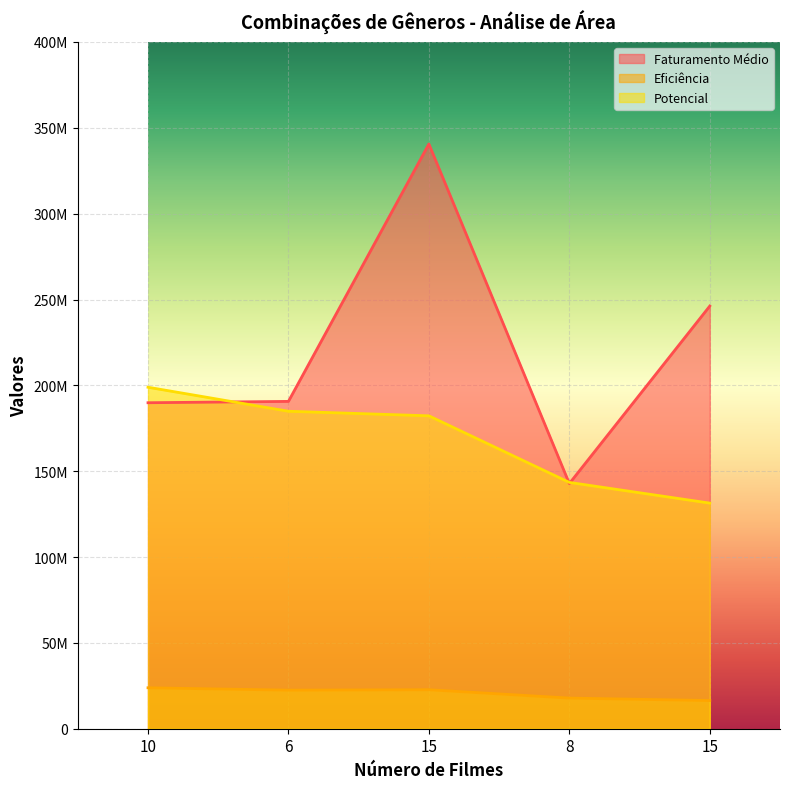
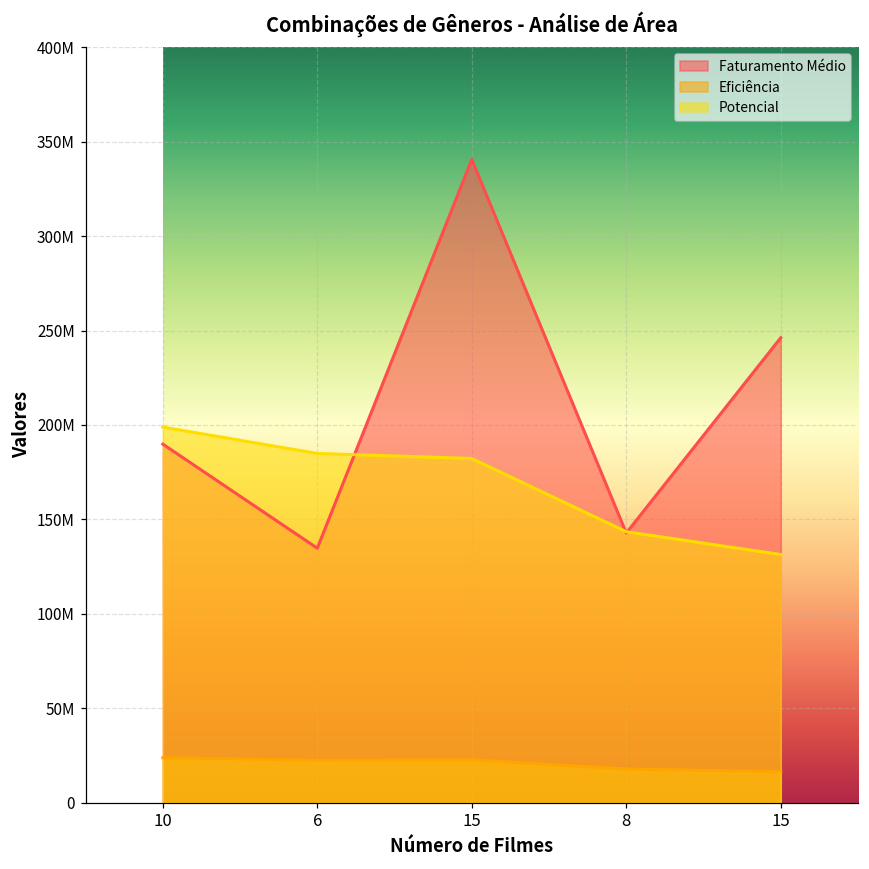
Faturamento Médio, 6: 191000000 -> 135000000
